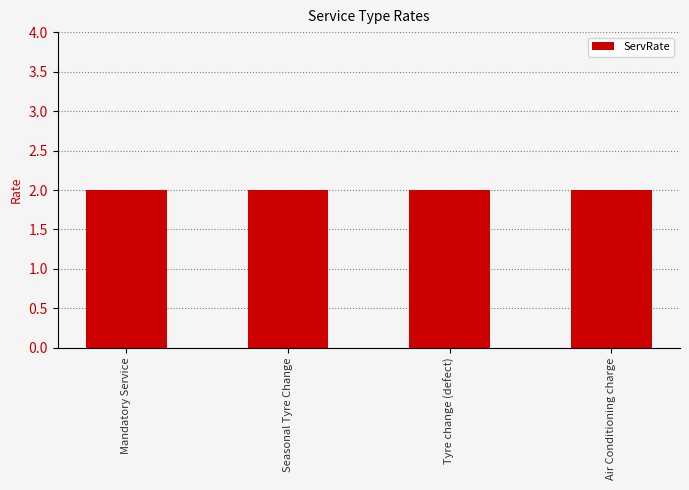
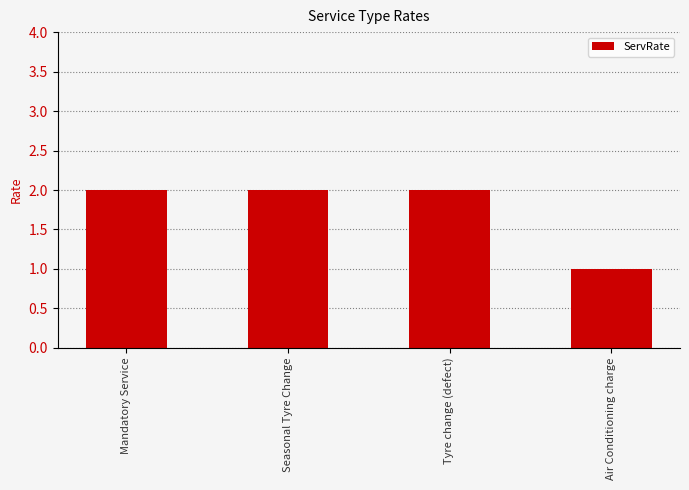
Air Conditioning charge: 2 -> 1
